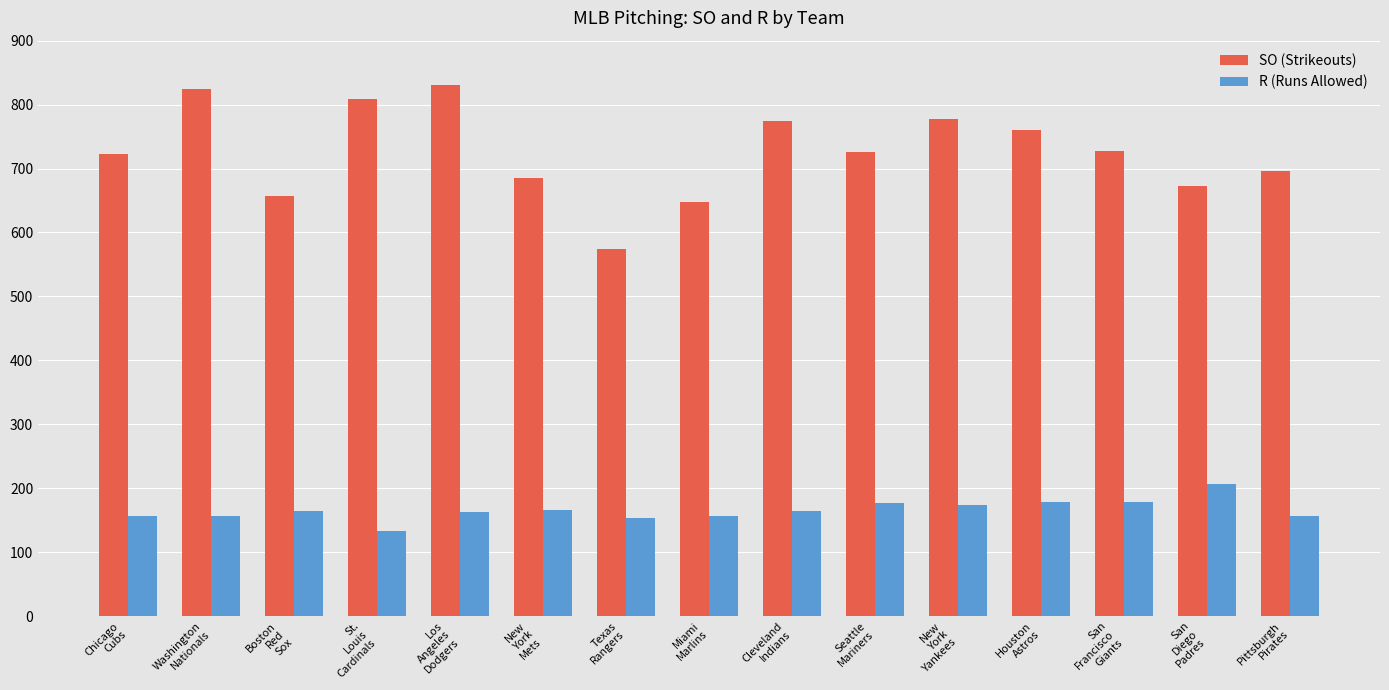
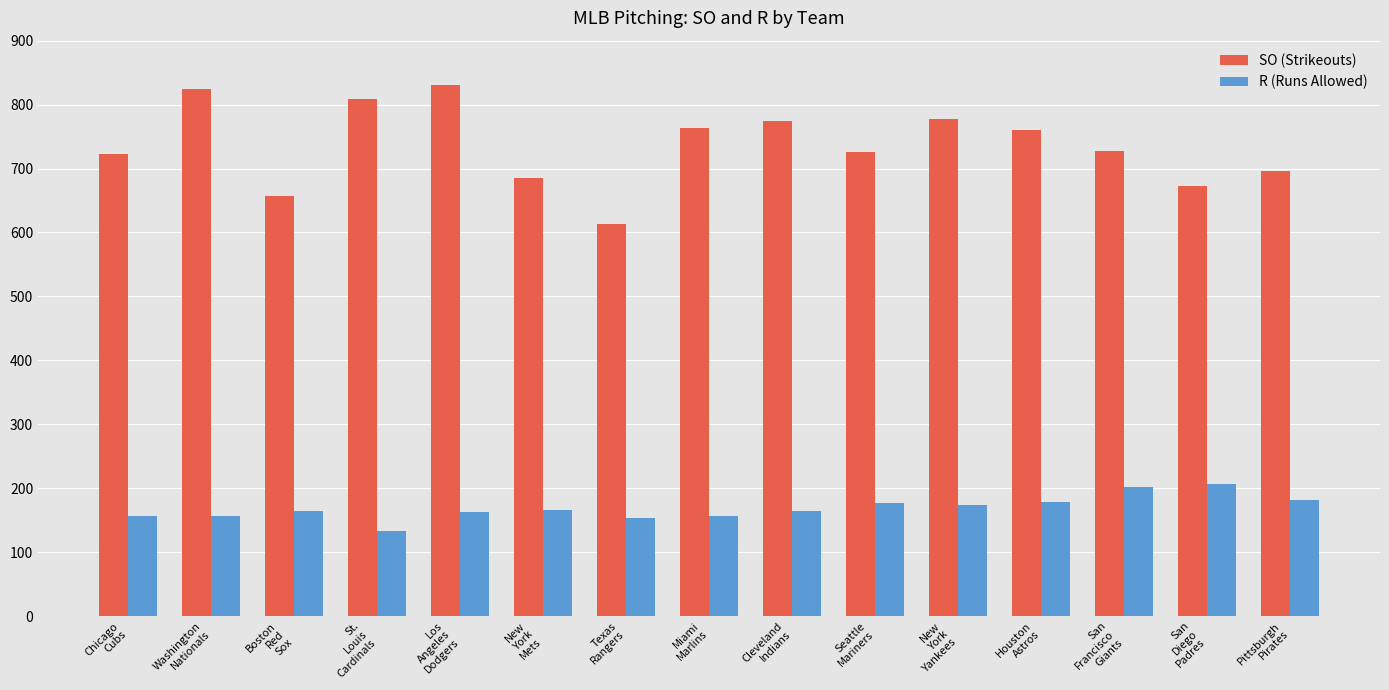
SO (Strikeouts), Texas Rangers: 570 -> 610
SO (Strikeouts), Miami Marlins: 650 -> 760
R (Runs Allowed), San Francisco Giants: 180 -> 200
R (Runs Allowed), Pittsburgh Pirates: 160 -> 180
